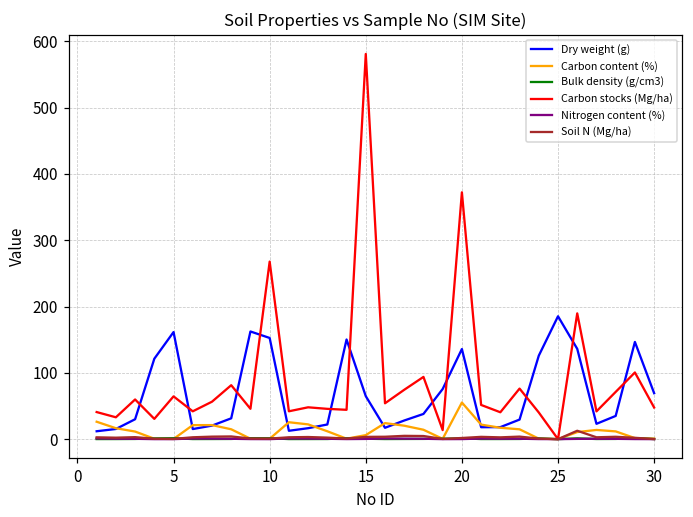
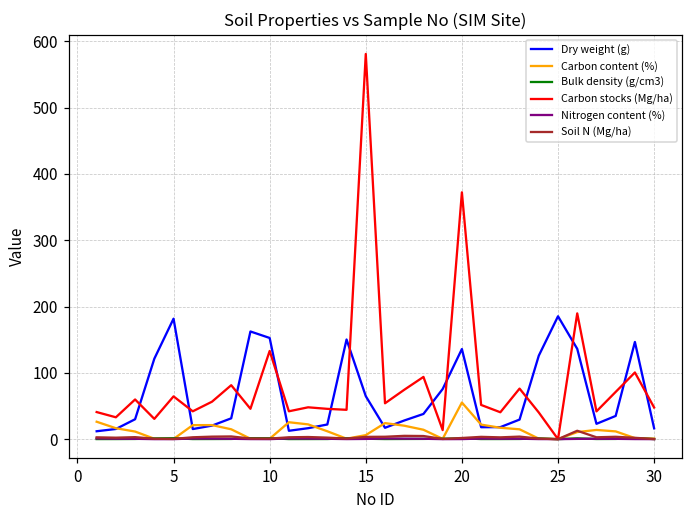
Dry weight (g), 5: 160 -> 180
Carbon stocks (Mg/ha), 10: 270 -> 130
Dry weight (g), 30: 70 -> 20
